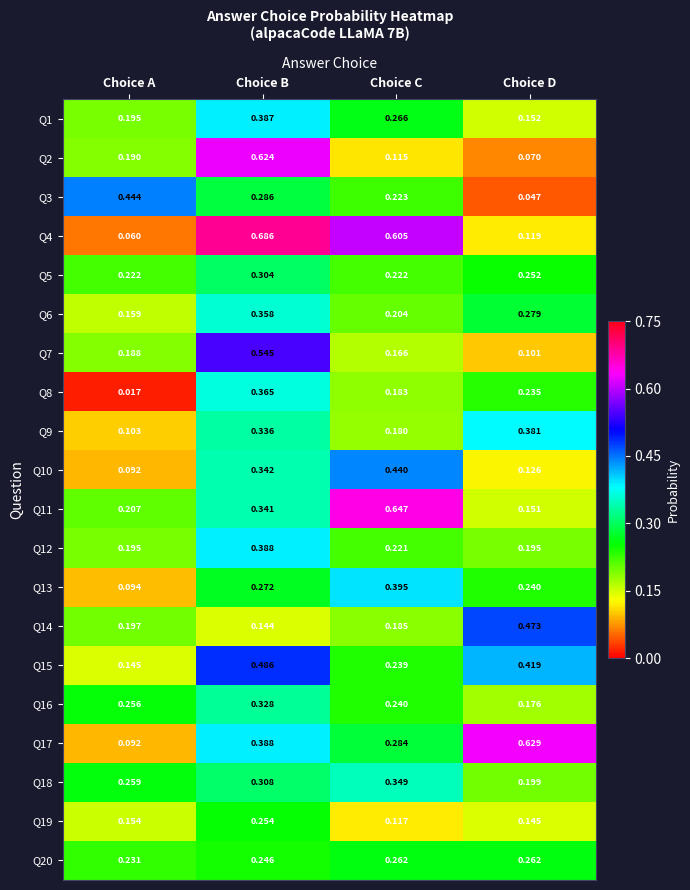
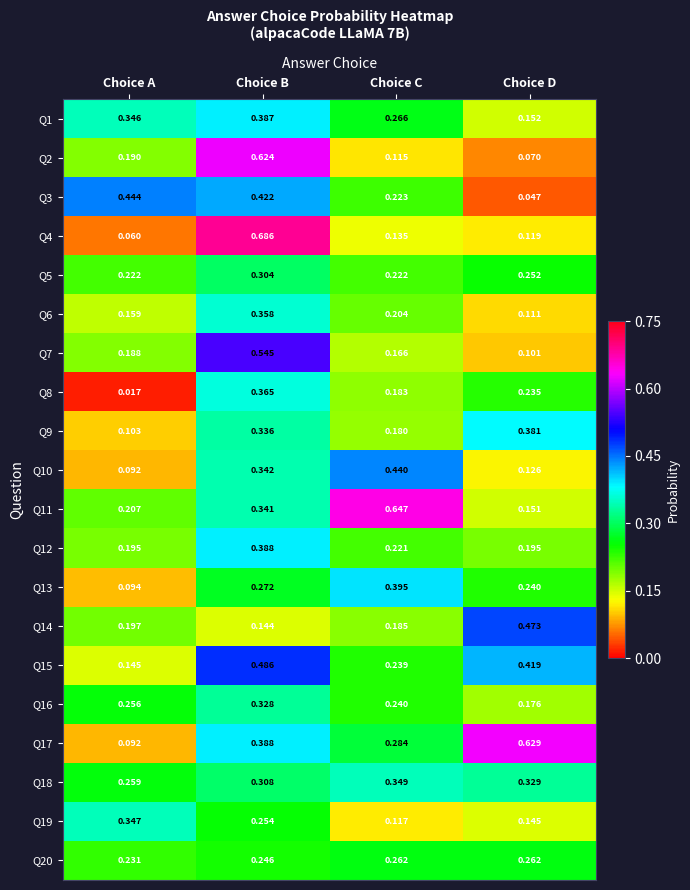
Q1, Choice A: 0.195 -> 0.346
Q3, Choice B: 0.286 -> 0.422
Q4, Choice C: 0.605 -> 0.135
Q6, Choice D: 0.279 -> 0.111
Q18, Choice D: 0.199 -> 0.329
Q19, Choice A: 0.154 -> 0.347
